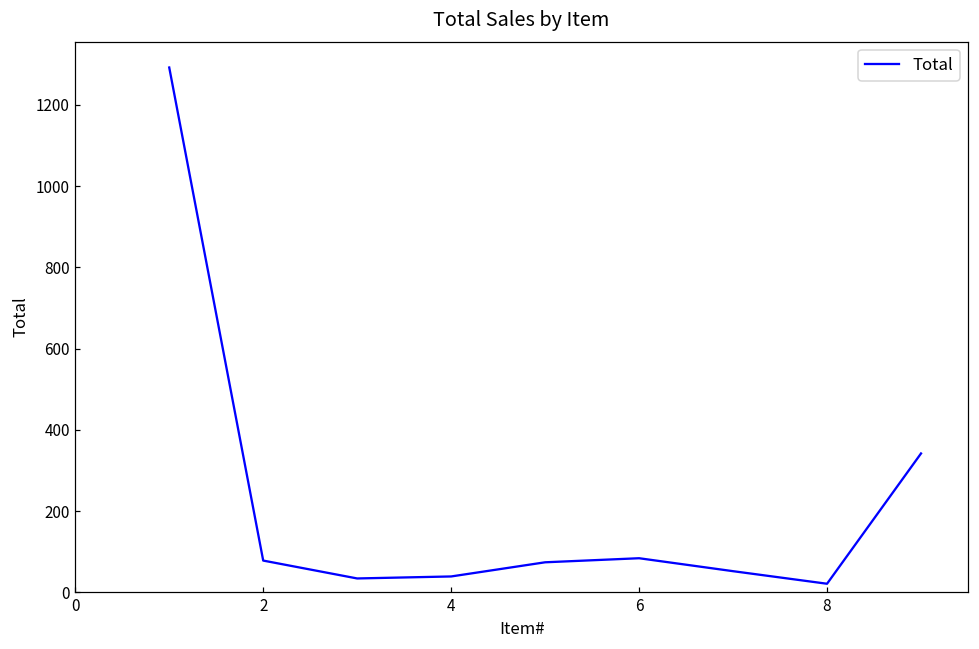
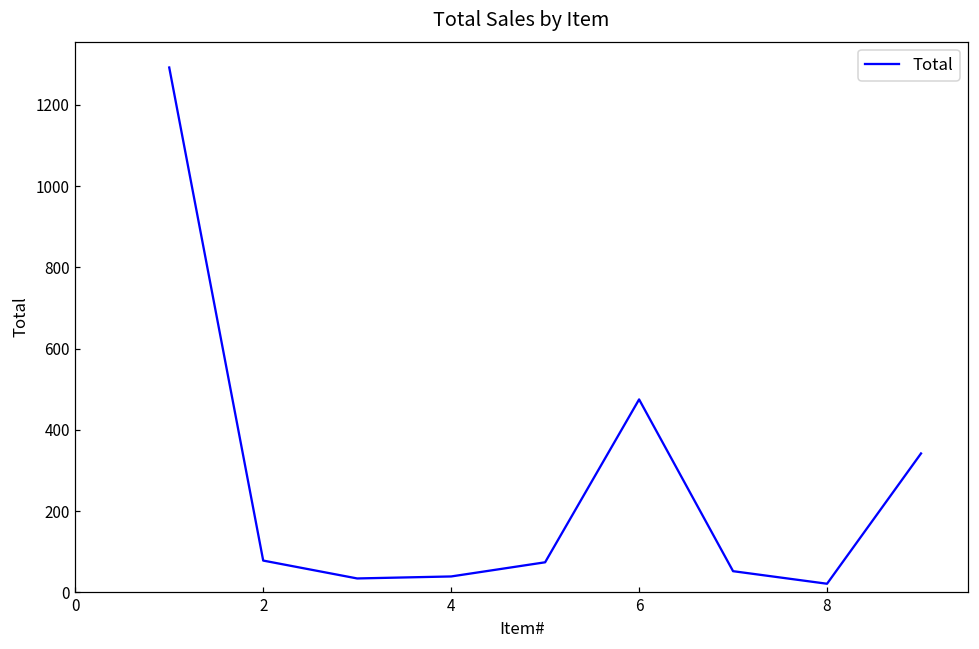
6: 80 -> 480
